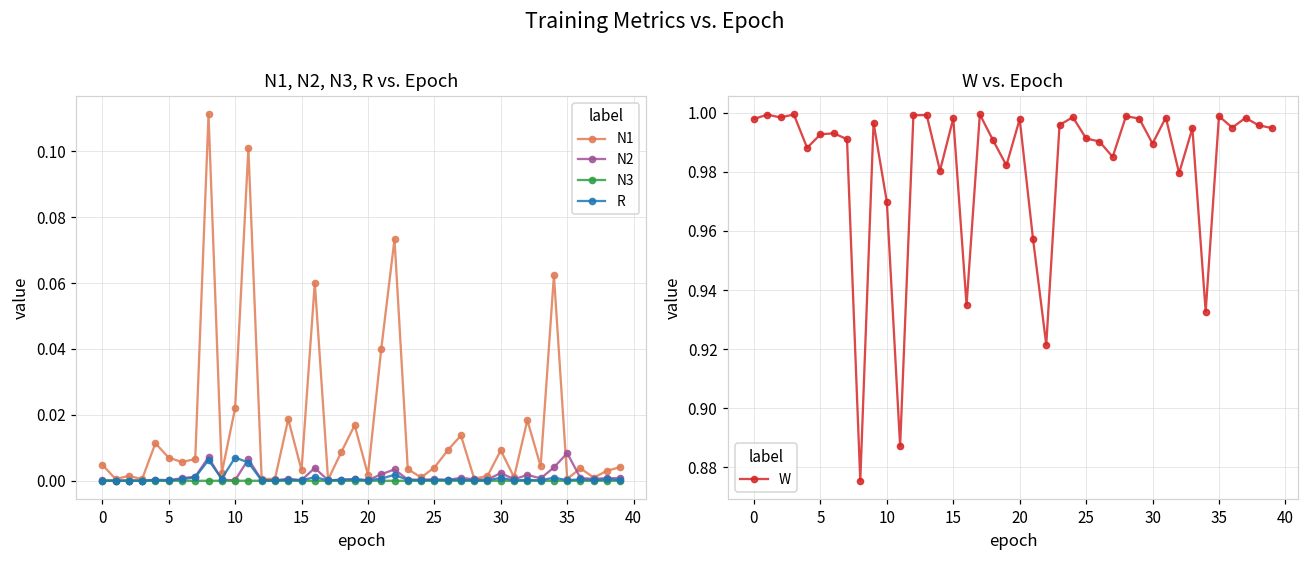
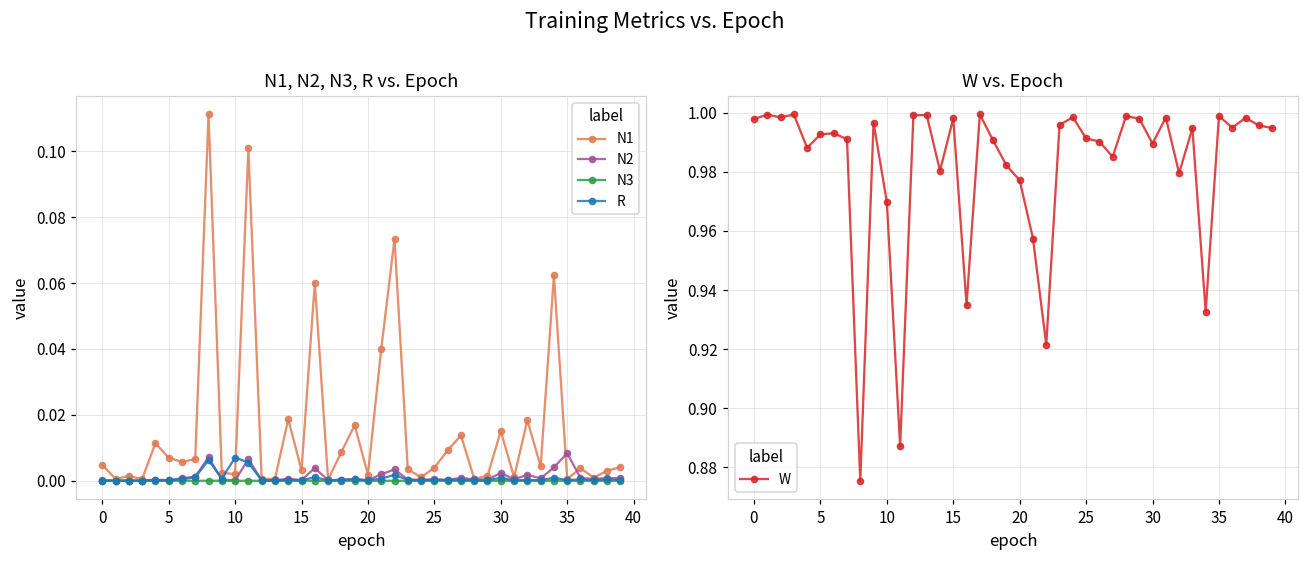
N1, N2, N3, R vs. Epoch, N1, 10: 0.022 -> 0.002
N1, N2, N3, R vs. Epoch, N1, 30: 0.009 -> 0.015
W vs. Epoch, 20: 0.998 -> 0.977
